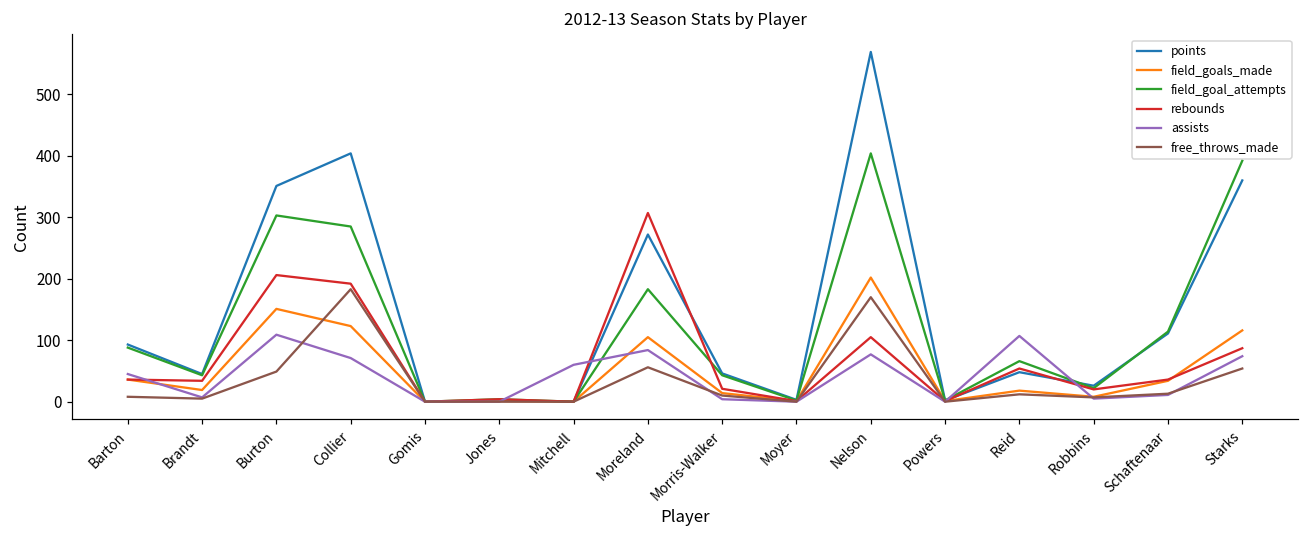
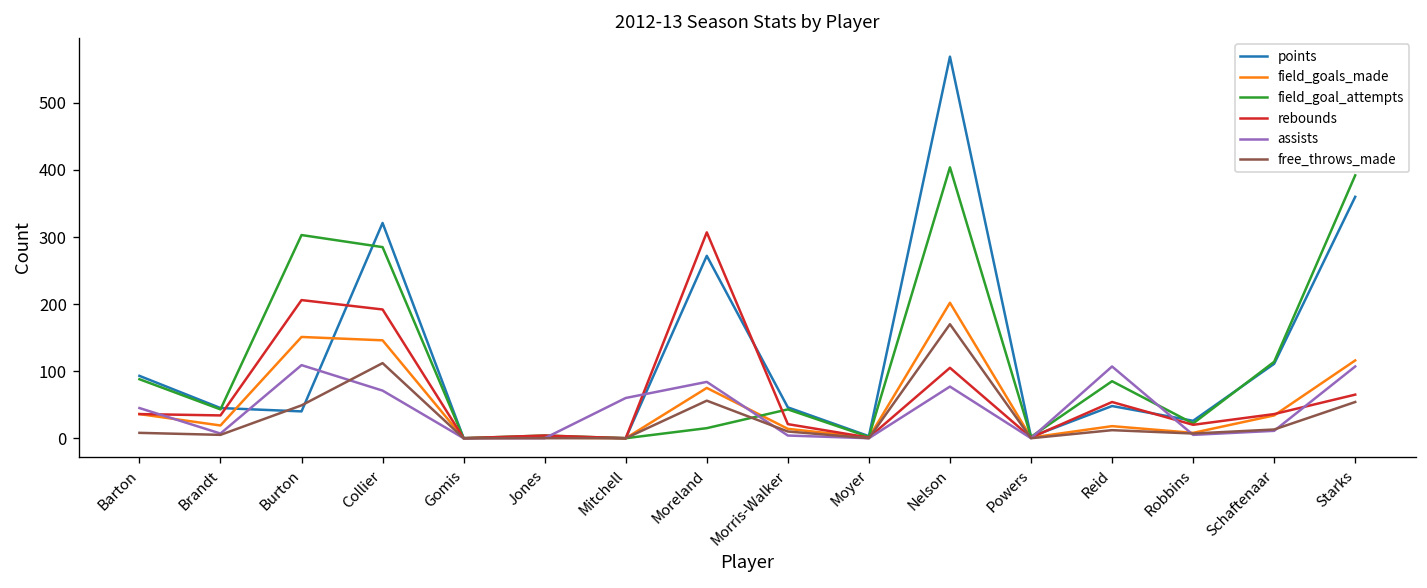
points, Burton: 350 -> 40
points, Collier: 400 -> 320
field_goals_made, Collier: 120 -> 150
free_throws_made, Collier: 180 -> 110
field_goals_made, Moreland: 110 -> 80
field_goal_attempts, Moreland: 180 -> 20
field_goal_attempts, Reid: 70 -> 90
rebounds, Starks: 90 -> 70
assists, Starks: 70 -> 110
